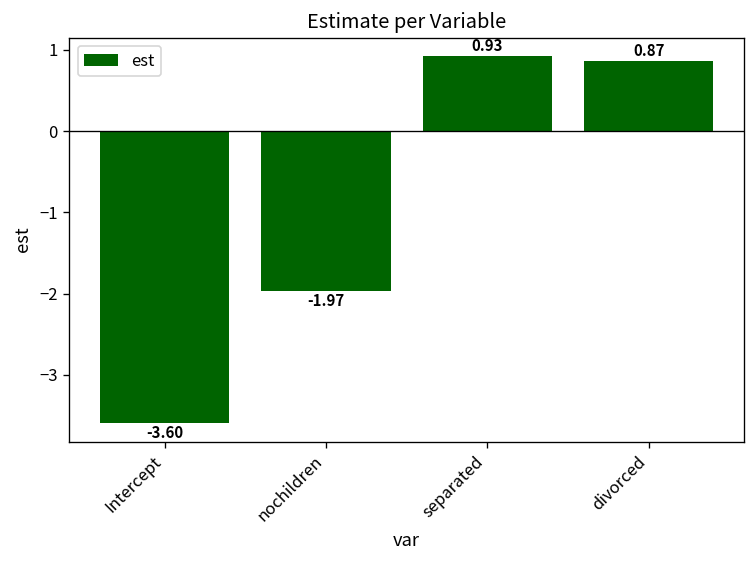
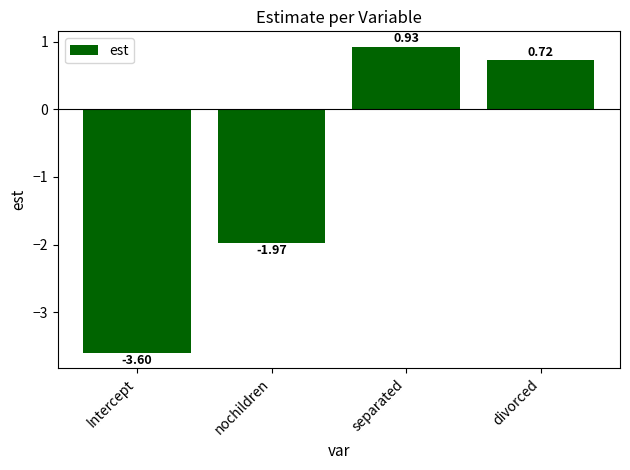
divorced: 0.87 -> 0.72
